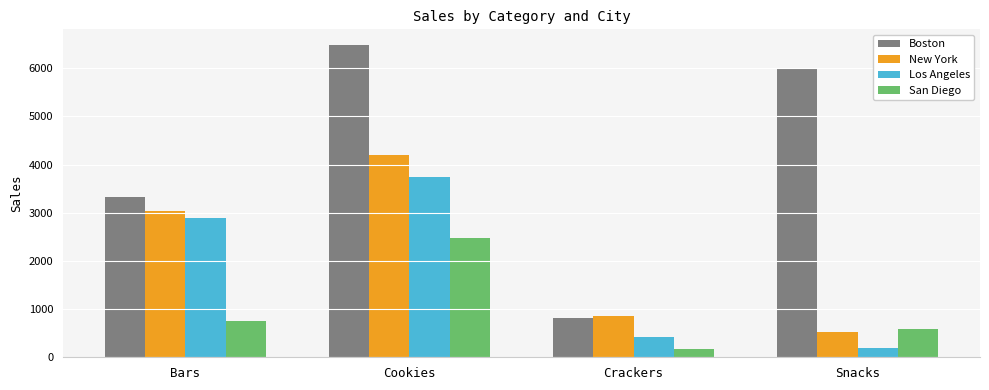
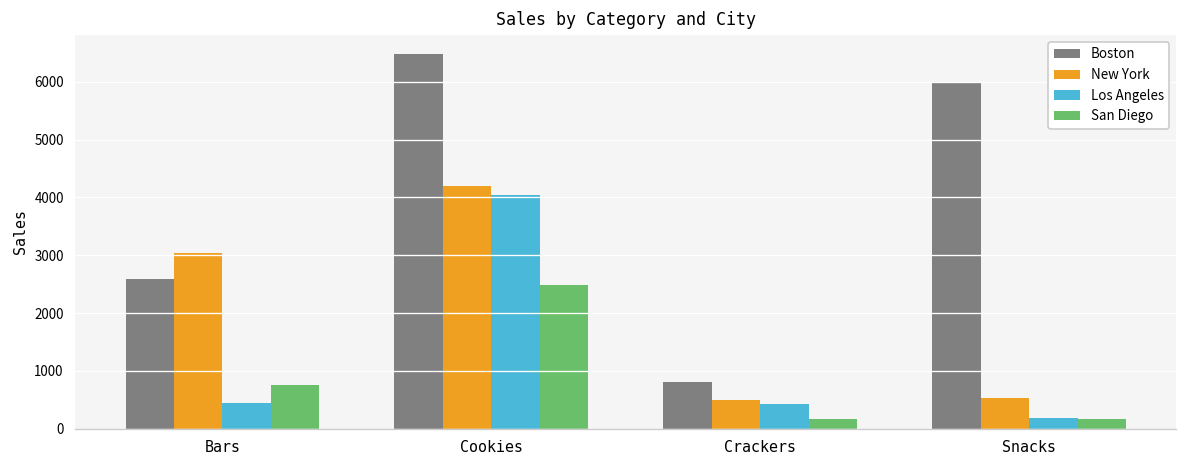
Boston, Bars: 3300 -> 2600
Los Angeles, Bars: 2900 -> 400
Los Angeles, Cookies: 3700 -> 4000
New York, Crackers: 900 -> 500
San Diego, Snacks: 600 -> 200
